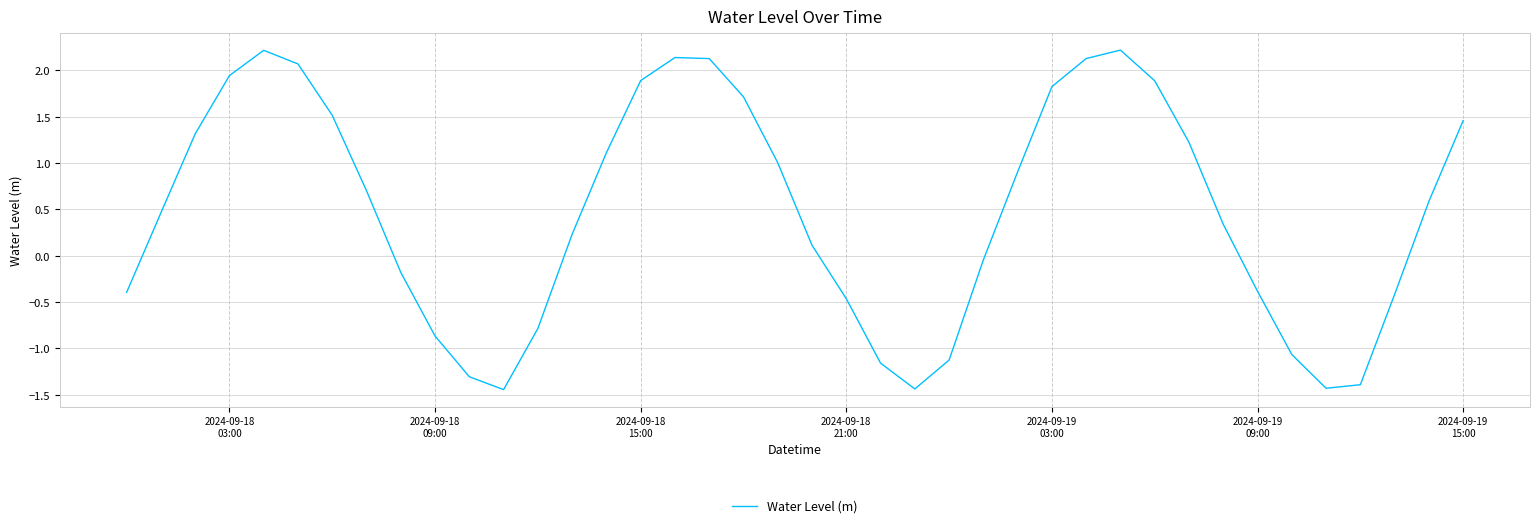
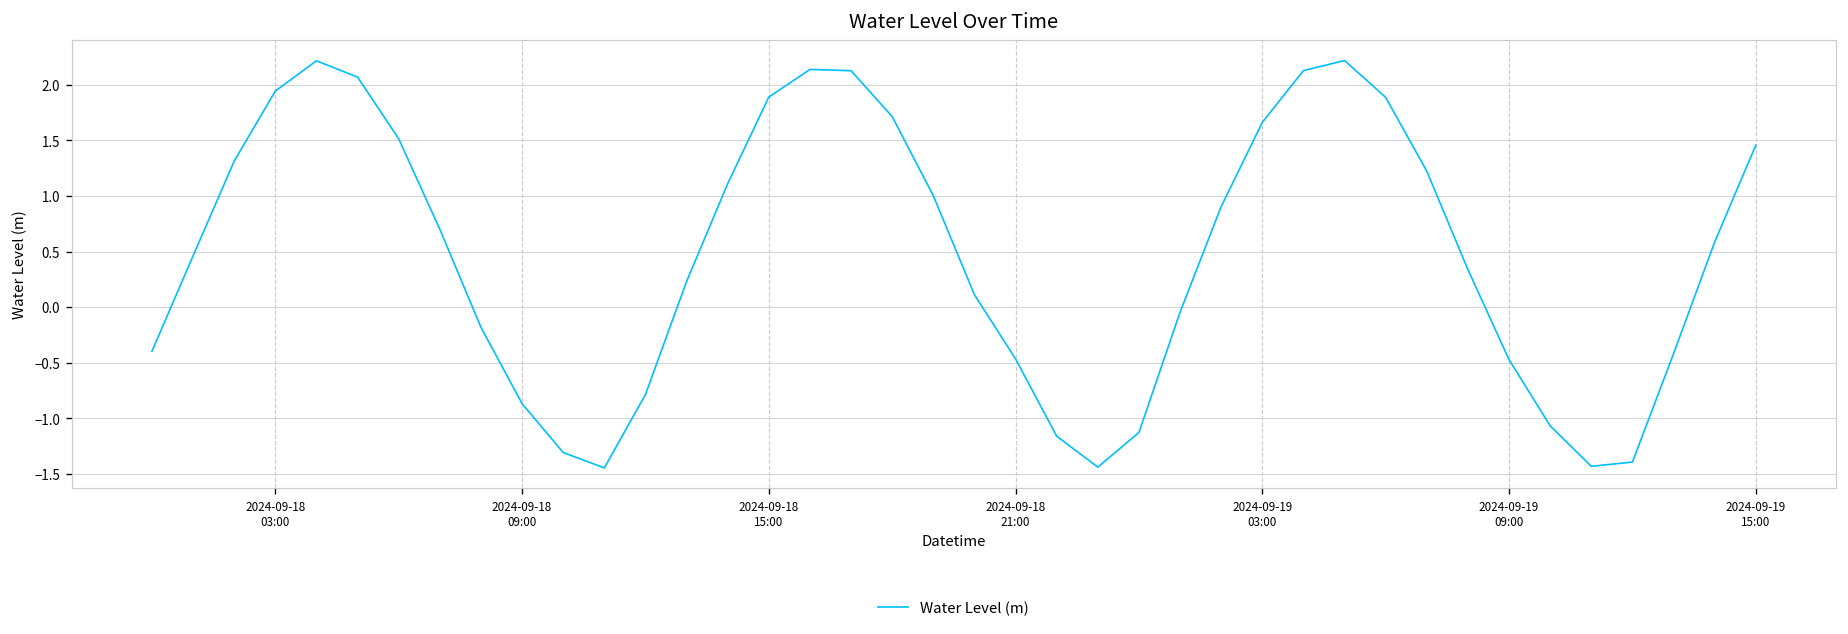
2024-09-19 03:00: 1.8 -> 1.7
2024-09-19 09:00: -0.4 -> -0.5
